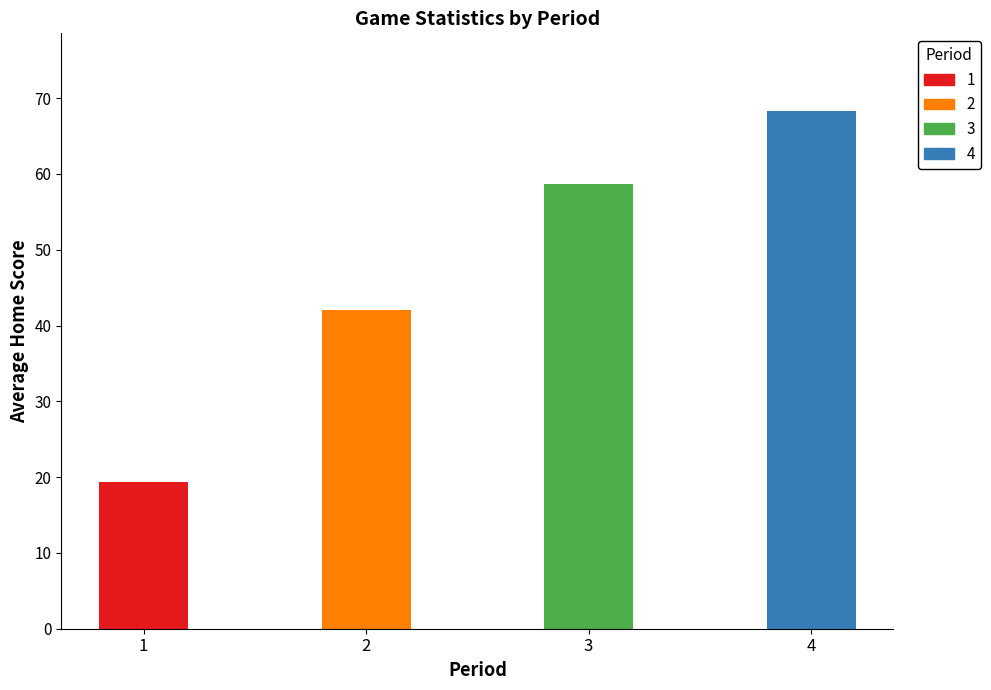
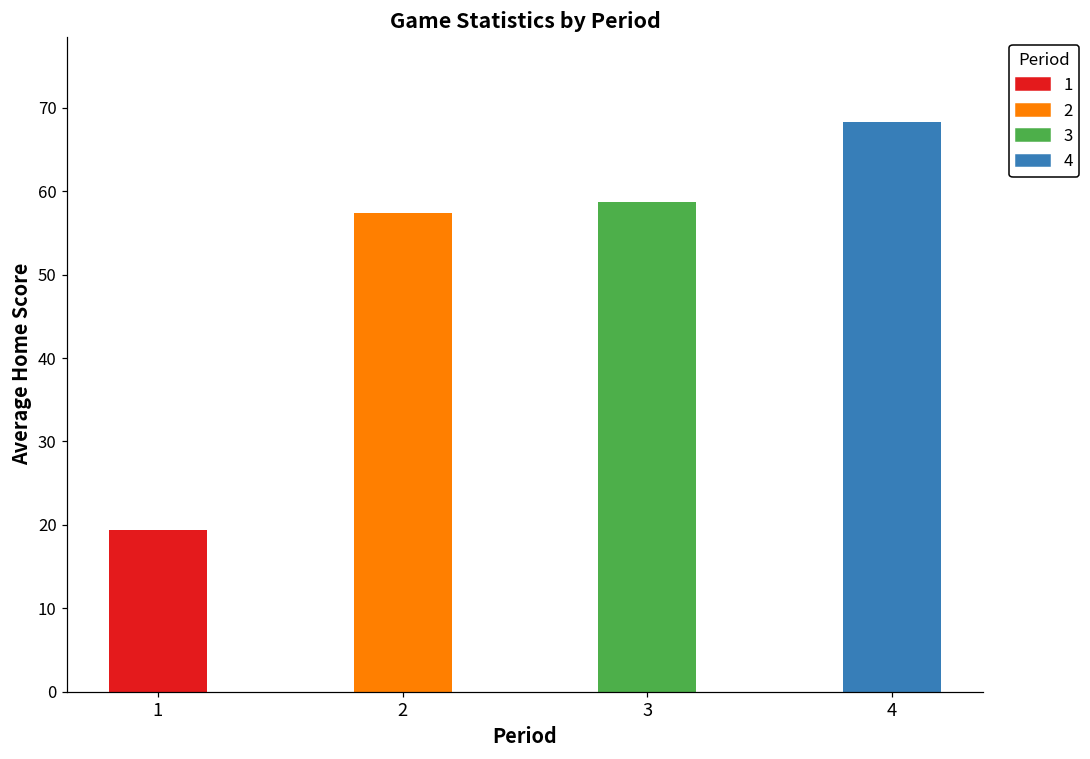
2: 42 -> 57
